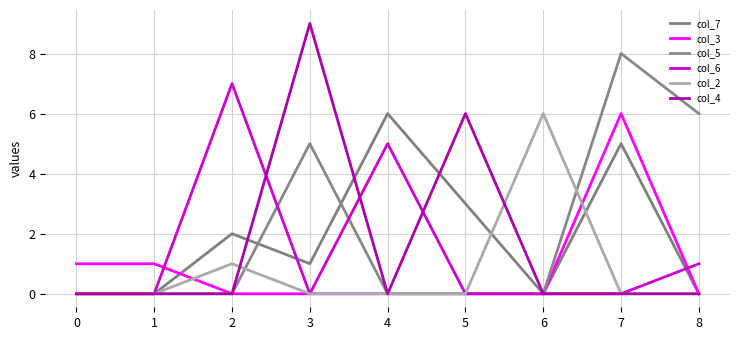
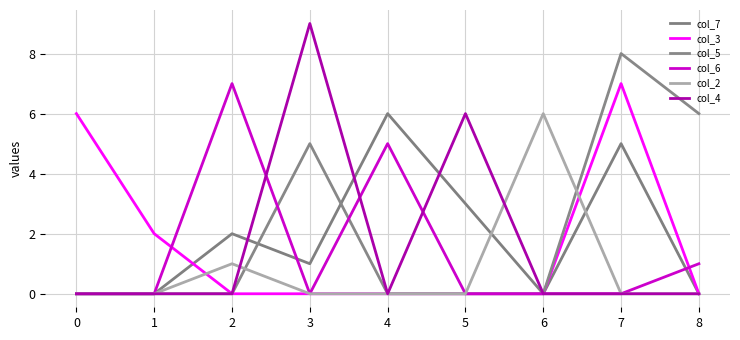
col_3, 0: 1 -> 6
col_3, 1: 1 -> 2
col_3, 7: 6 -> 7
